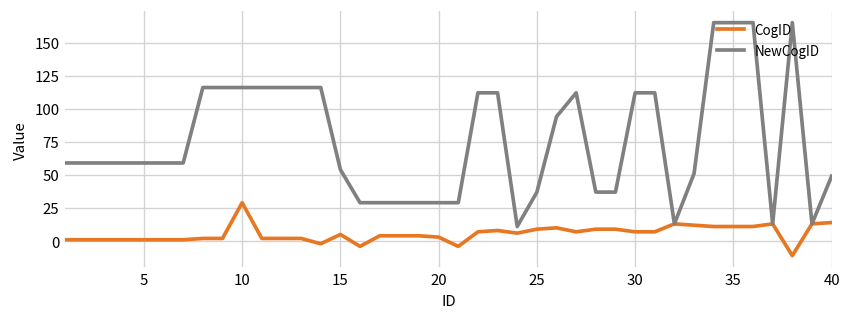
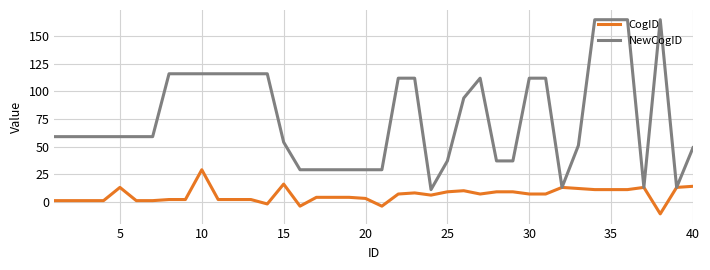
CogID, 5: 1 -> 13
CogID, 15: 5 -> 16
